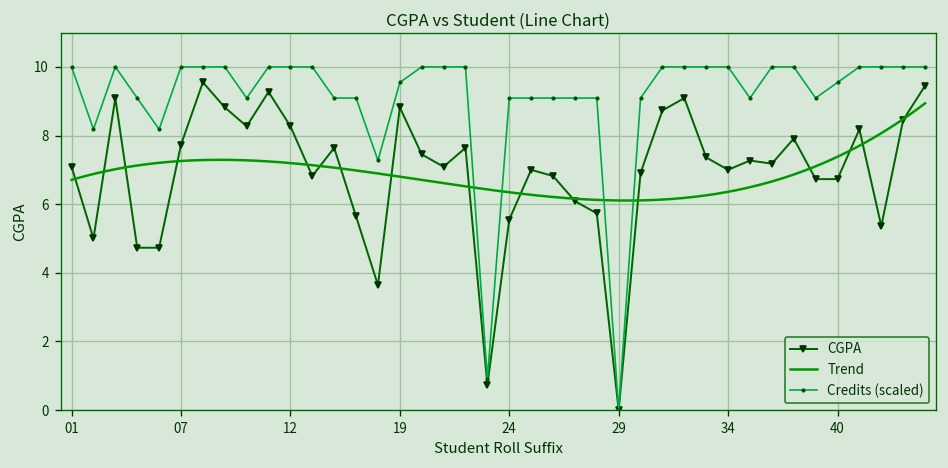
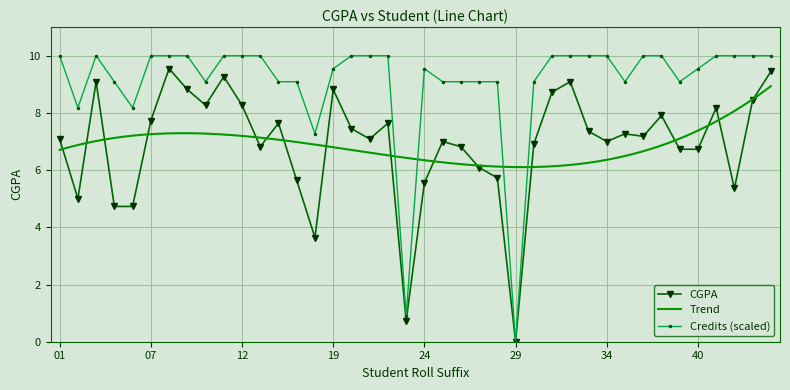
Credits (scaled), 24: 9.1 -> 9.5
